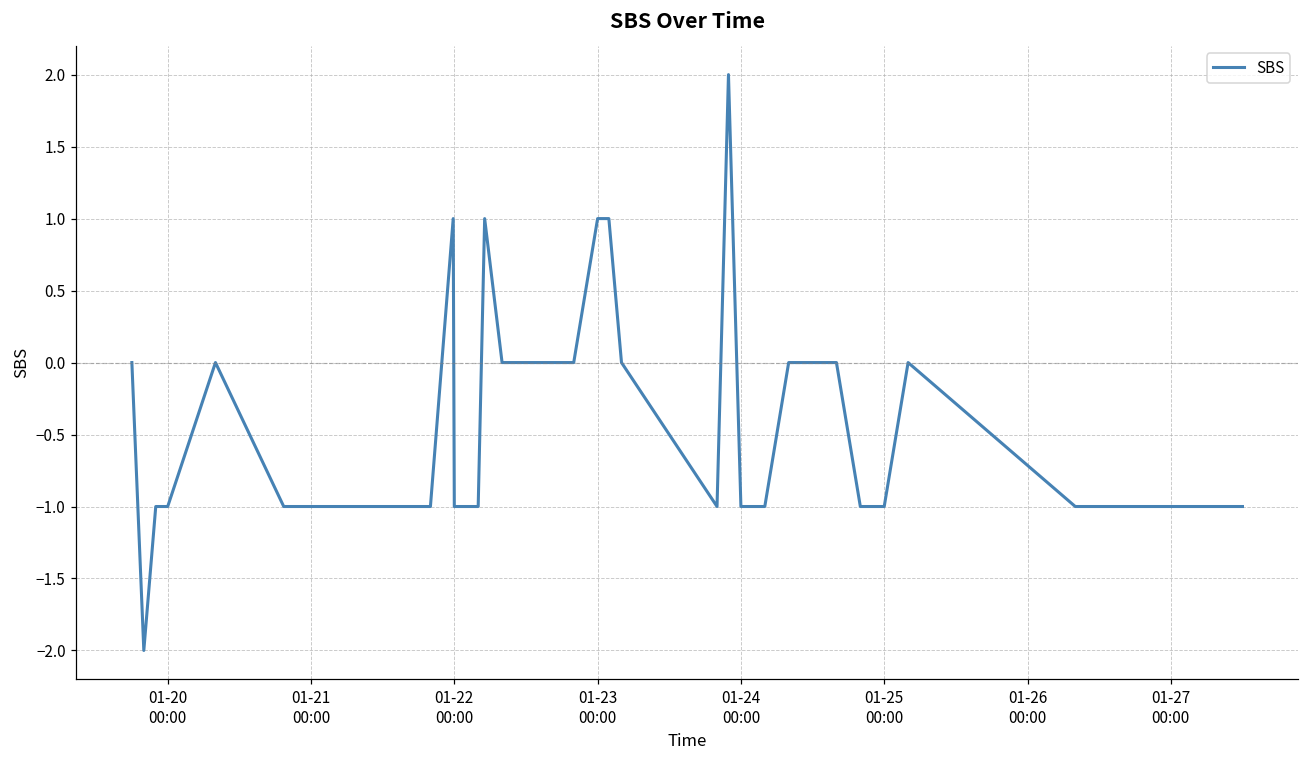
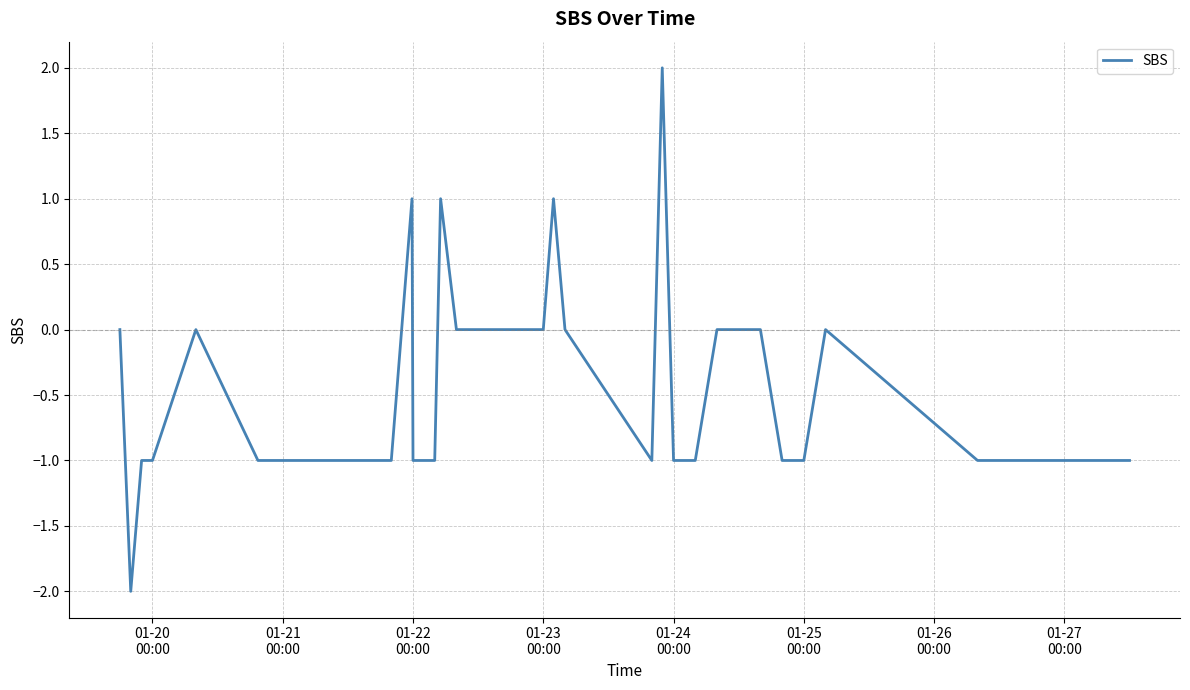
01-23 00:00: 1 -> 0
